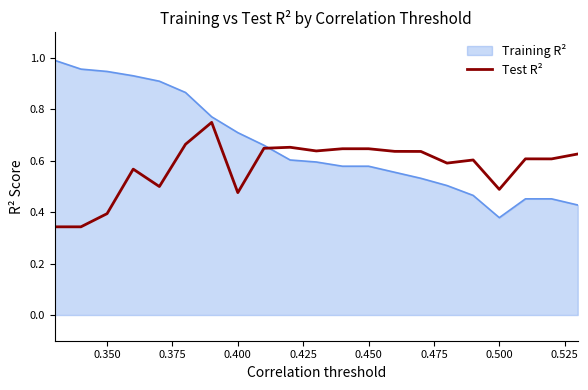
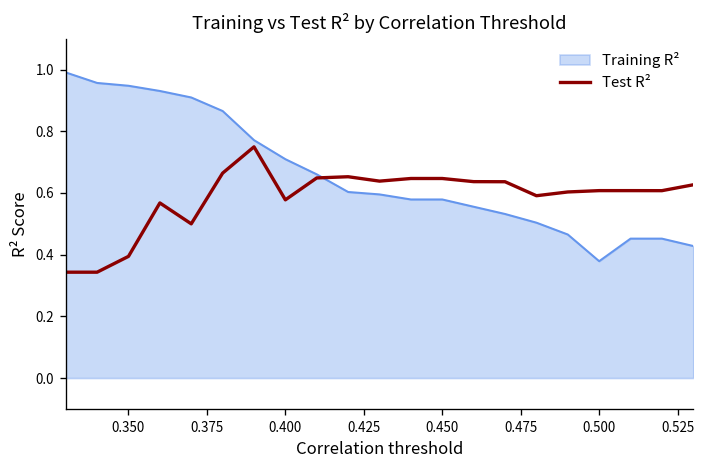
Test R², 0.400: 0.48 -> 0.58
Test R², 0.500: 0.49 -> 0.61
